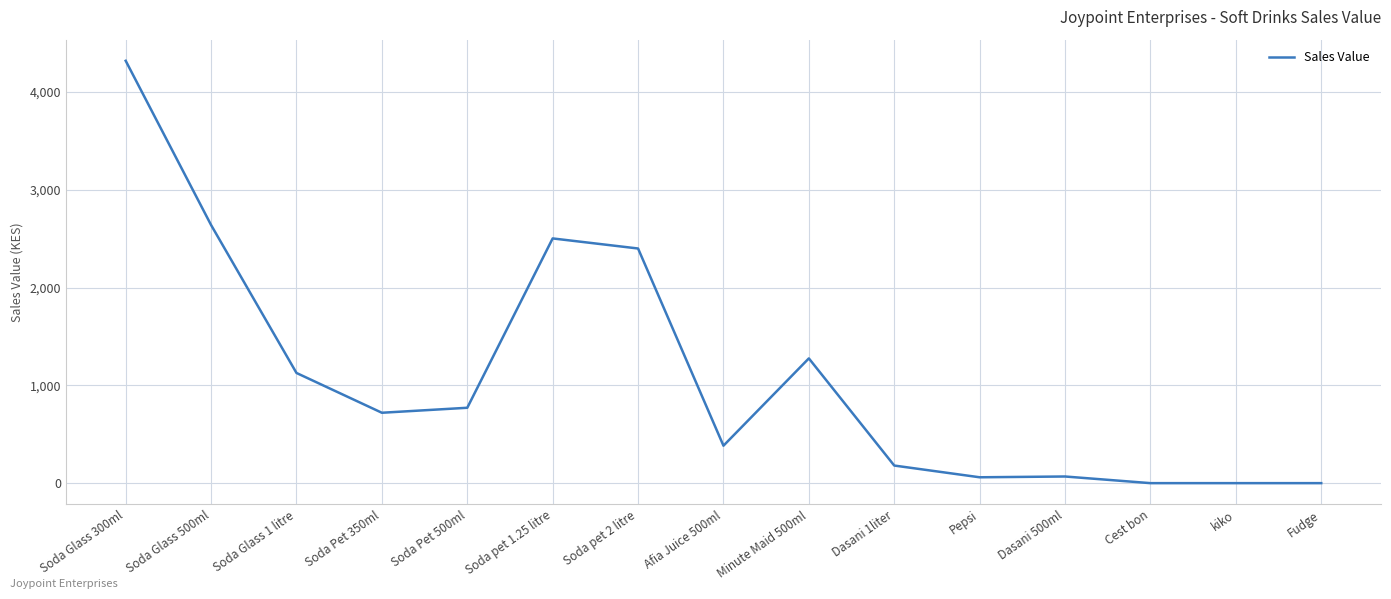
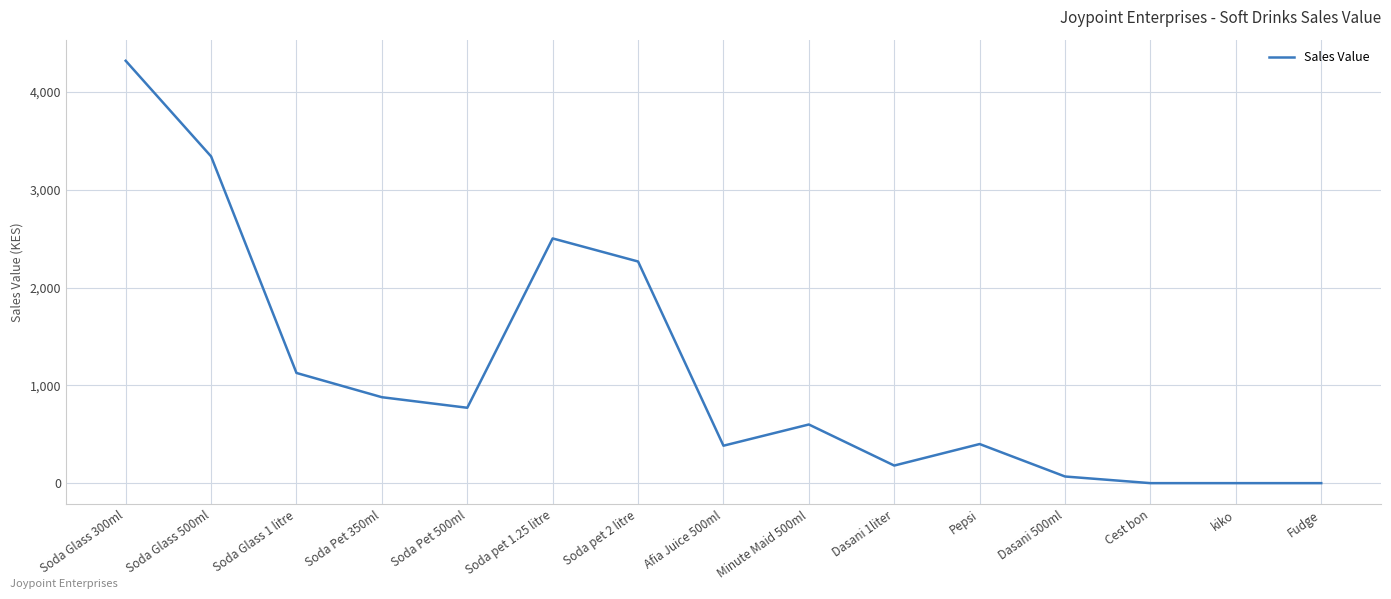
Soda Glass 500ml: 2,600 -> 3,300
Soda Pet 350ml: 700 -> 900
Soda pet 2 litre: 2,400 -> 2,300
Minute Maid 500ml: 1,300 -> 600
Pepsi: 100 -> 400
